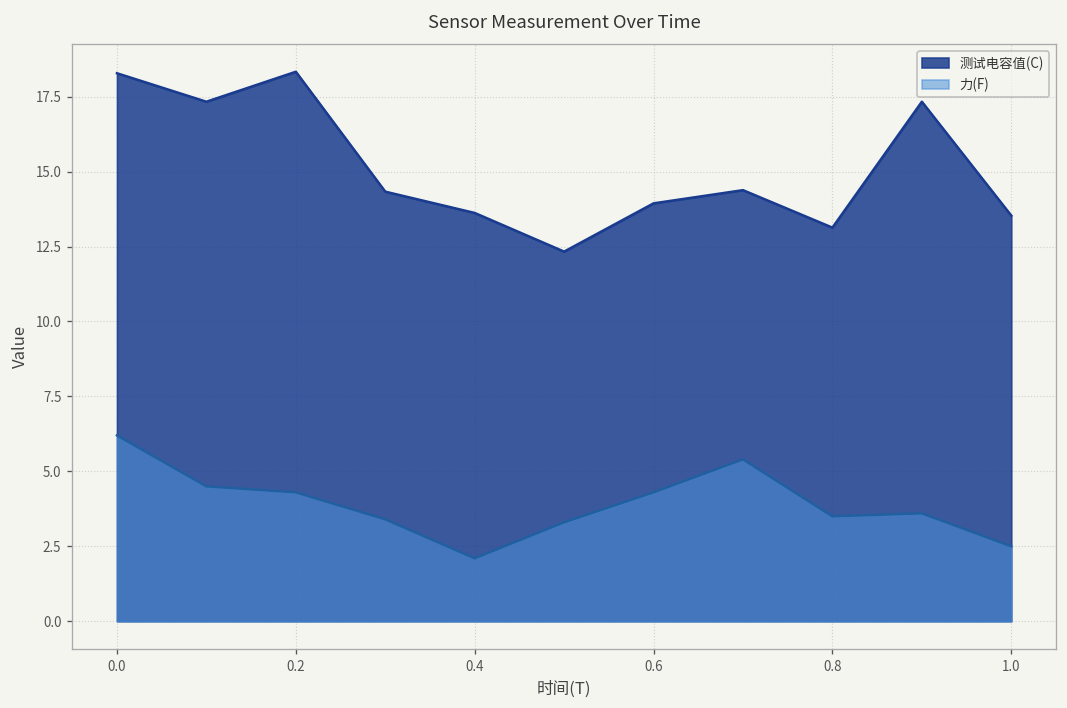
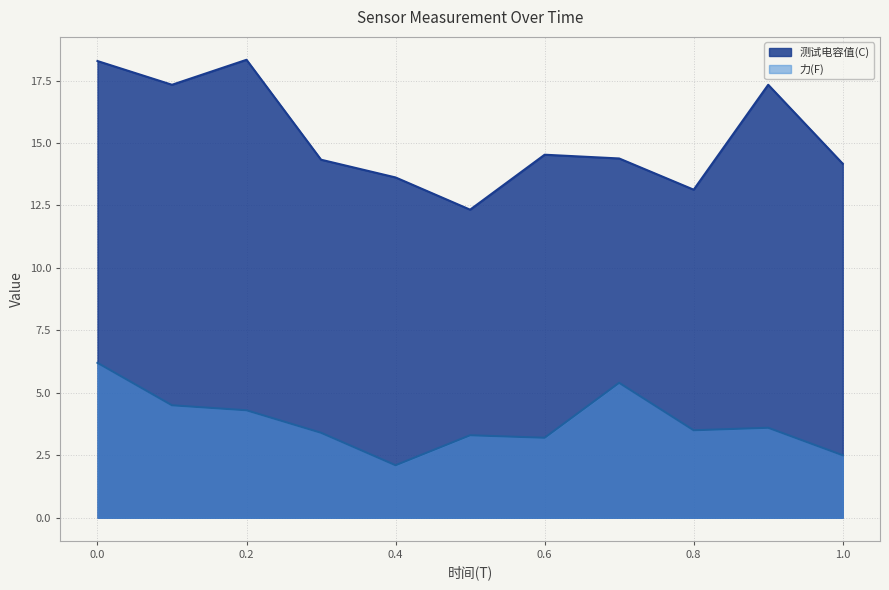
测试电容值(C), 0.6: 13.9 -> 14.5
力(F), 0.6: 4.3 -> 3.2
测试电容值(C), 1.0: 13.5 -> 14.2
